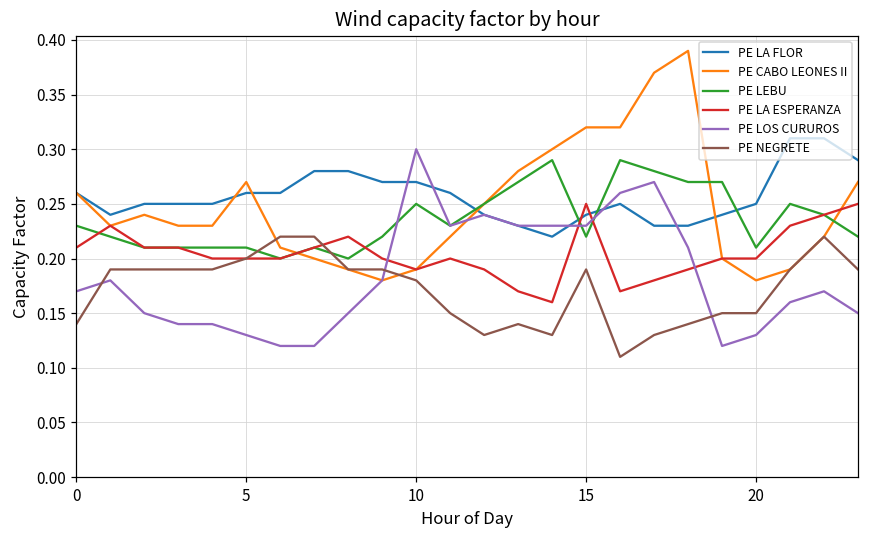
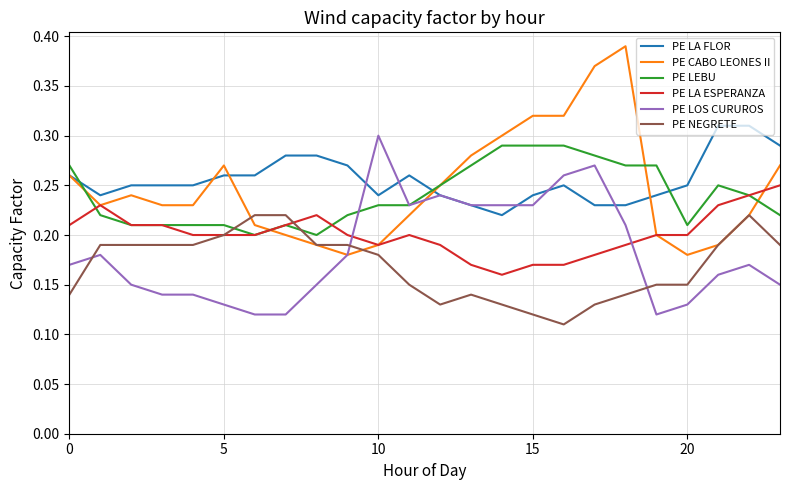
PE LEBU, 0: 0.23 -> 0.27
PE LA FLOR, 10: 0.27 -> 0.24
PE LEBU, 10: 0.25 -> 0.23
PE LEBU, 15: 0.22 -> 0.29
PE LA ESPERANZA, 15: 0.25 -> 0.17
PE NEGRETE, 15: 0.19 -> 0.12
